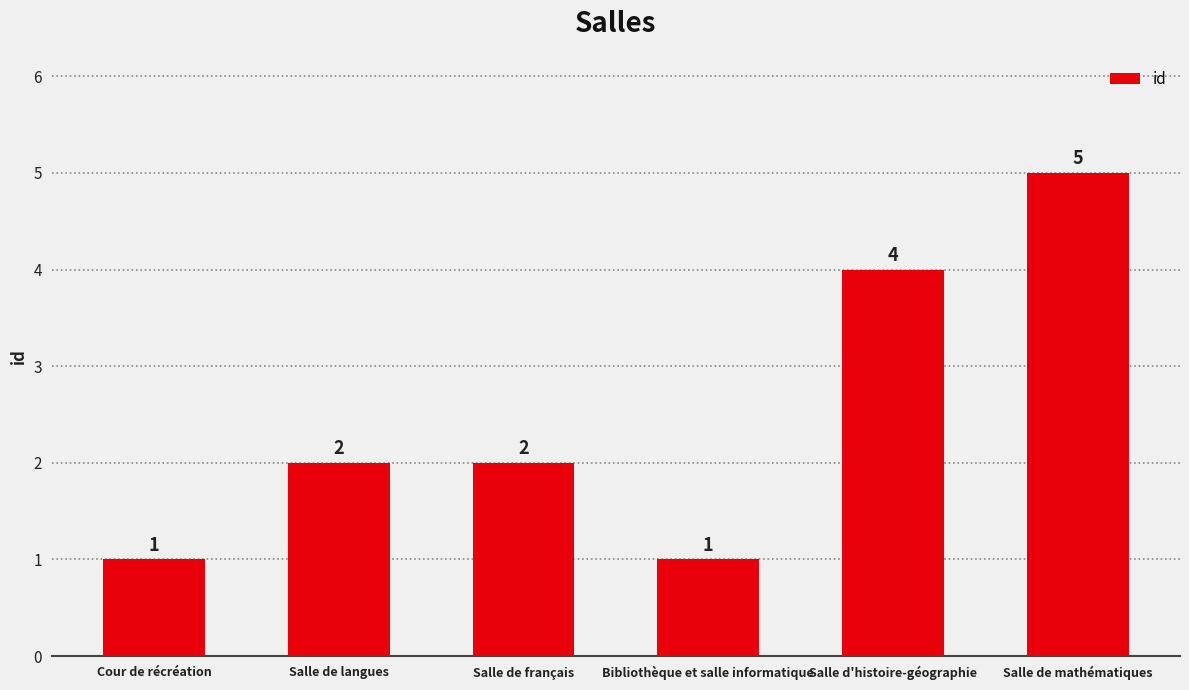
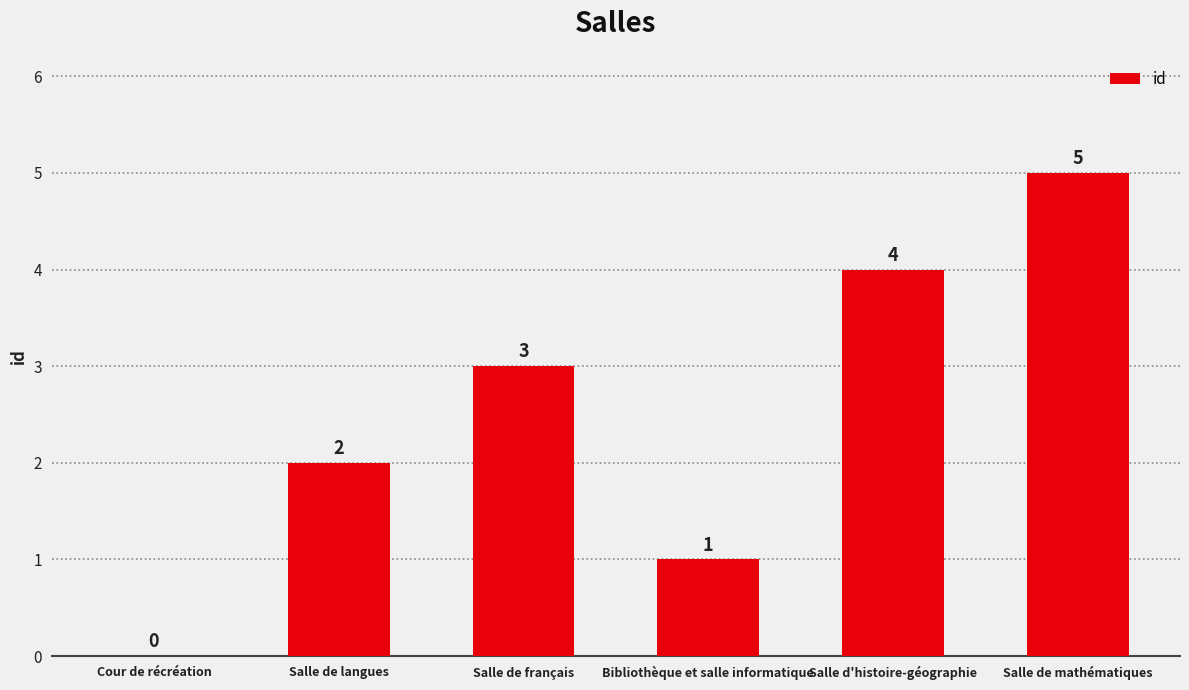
Cour de récréation: 1 -> 0
Salle de français: 2 -> 3
